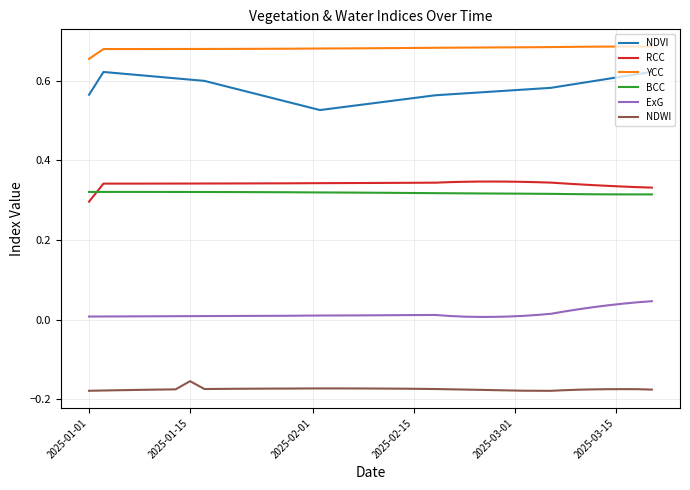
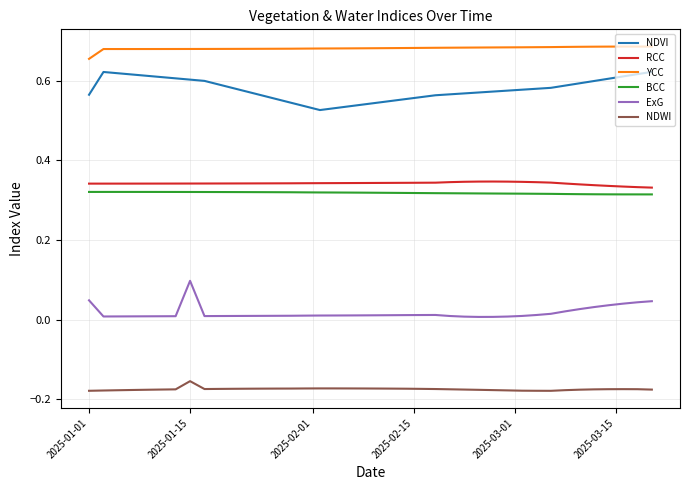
RCC, 2025-01-01: 0.30 -> 0.34
ExG, 2025-01-01: 0.01 -> 0.05
ExG, 2025-01-15: 0.01 -> 0.10
